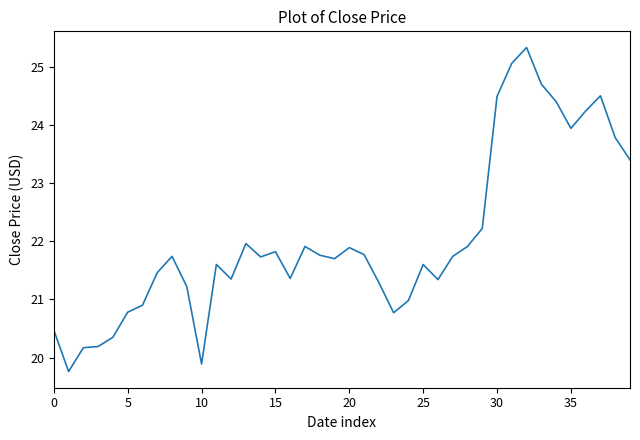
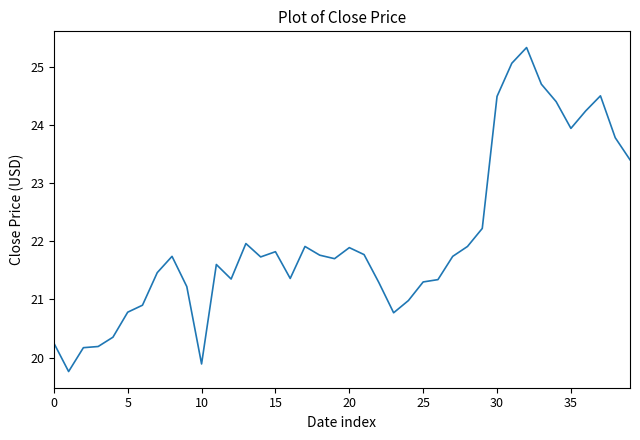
0: 20.5 -> 20.3
25: 21.6 -> 21.3
